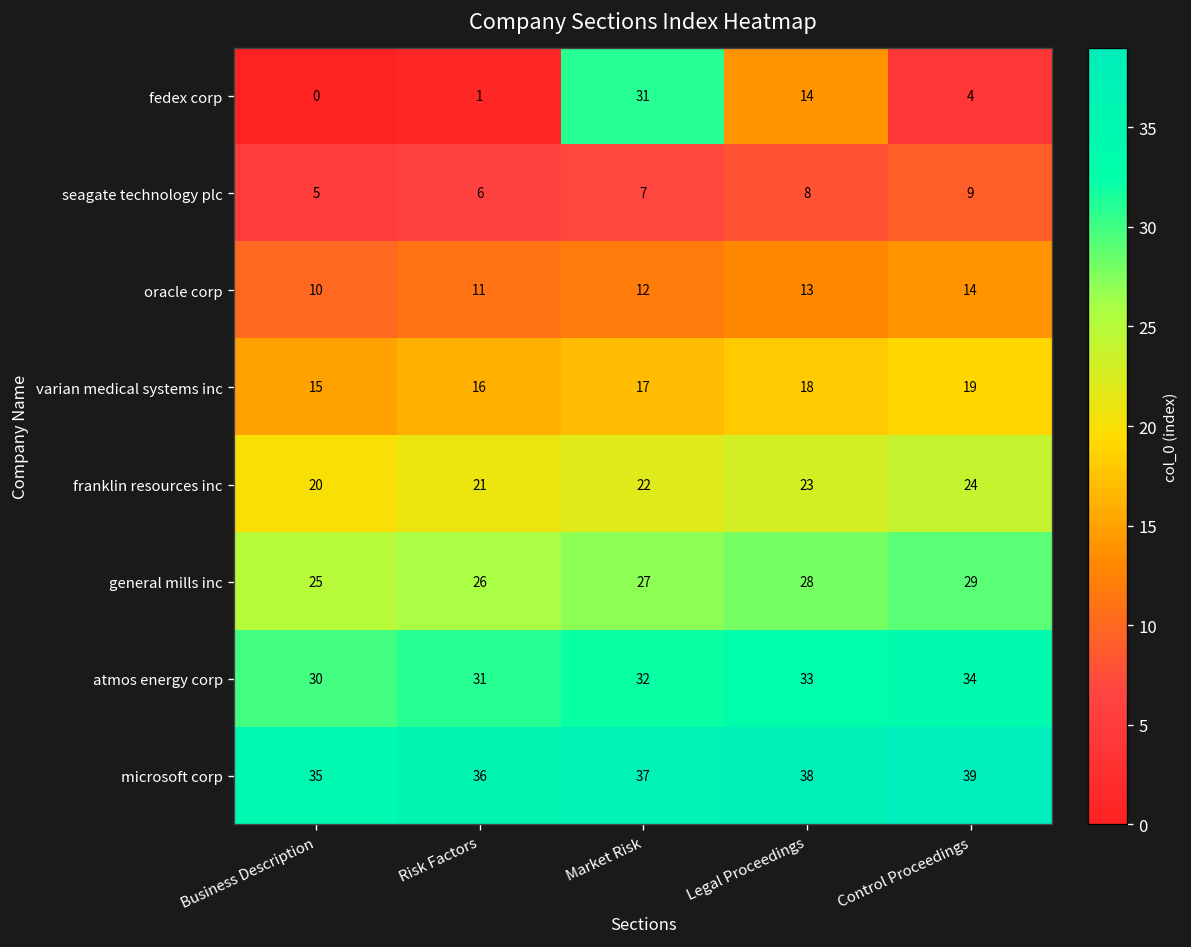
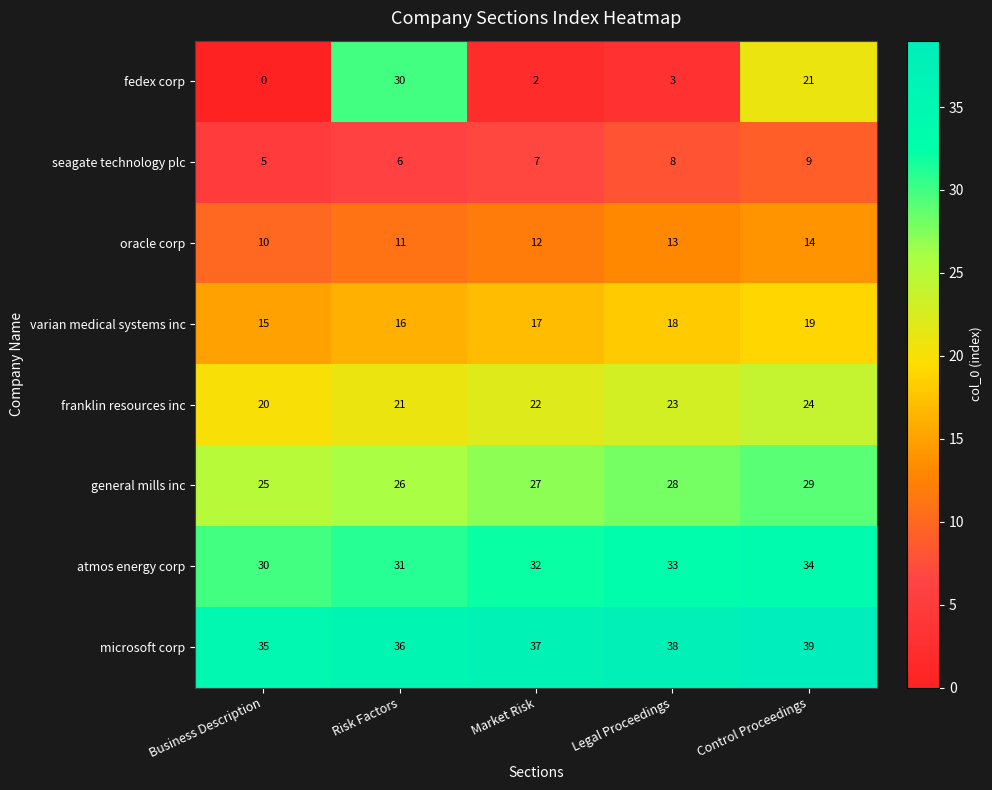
fedex corp, Risk Factors: 1 -> 30
fedex corp, Market Risk: 31 -> 2
fedex corp, Legal Proceedings: 14 -> 3
fedex corp, Control Proceedings: 4 -> 21
